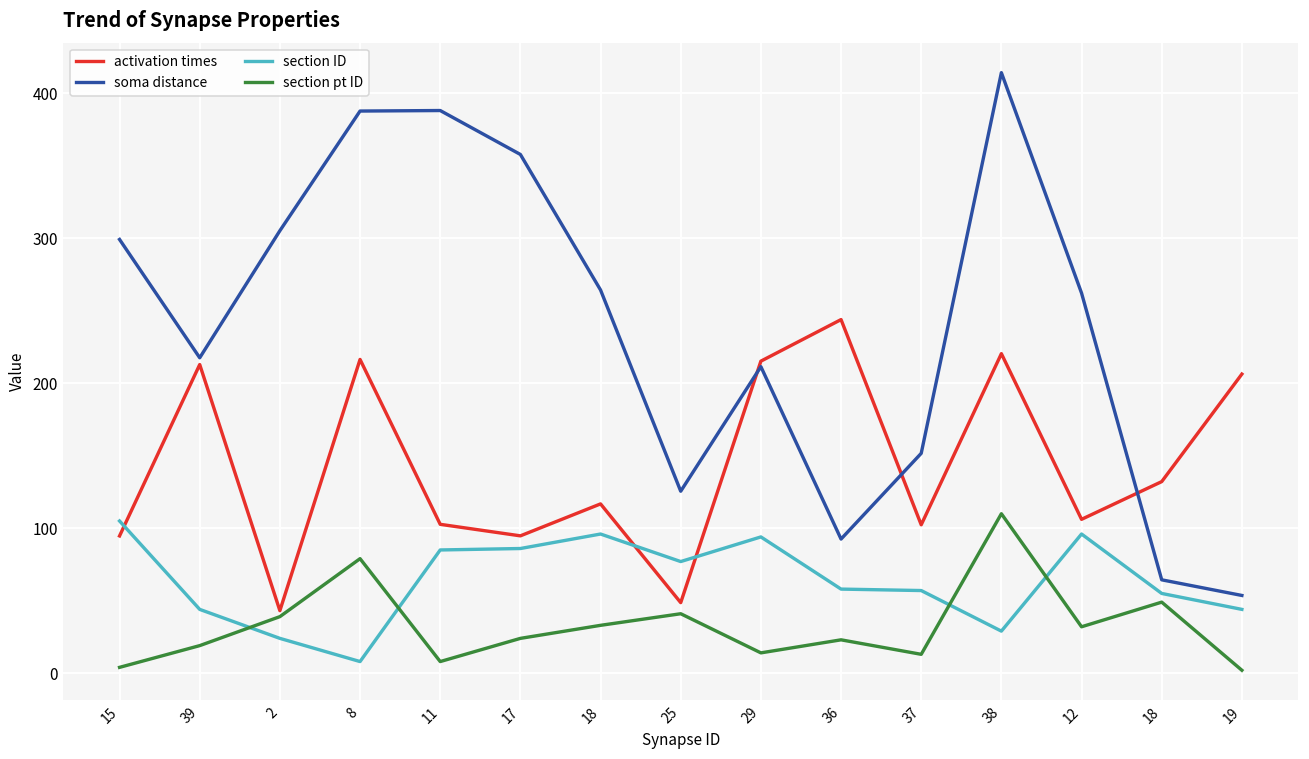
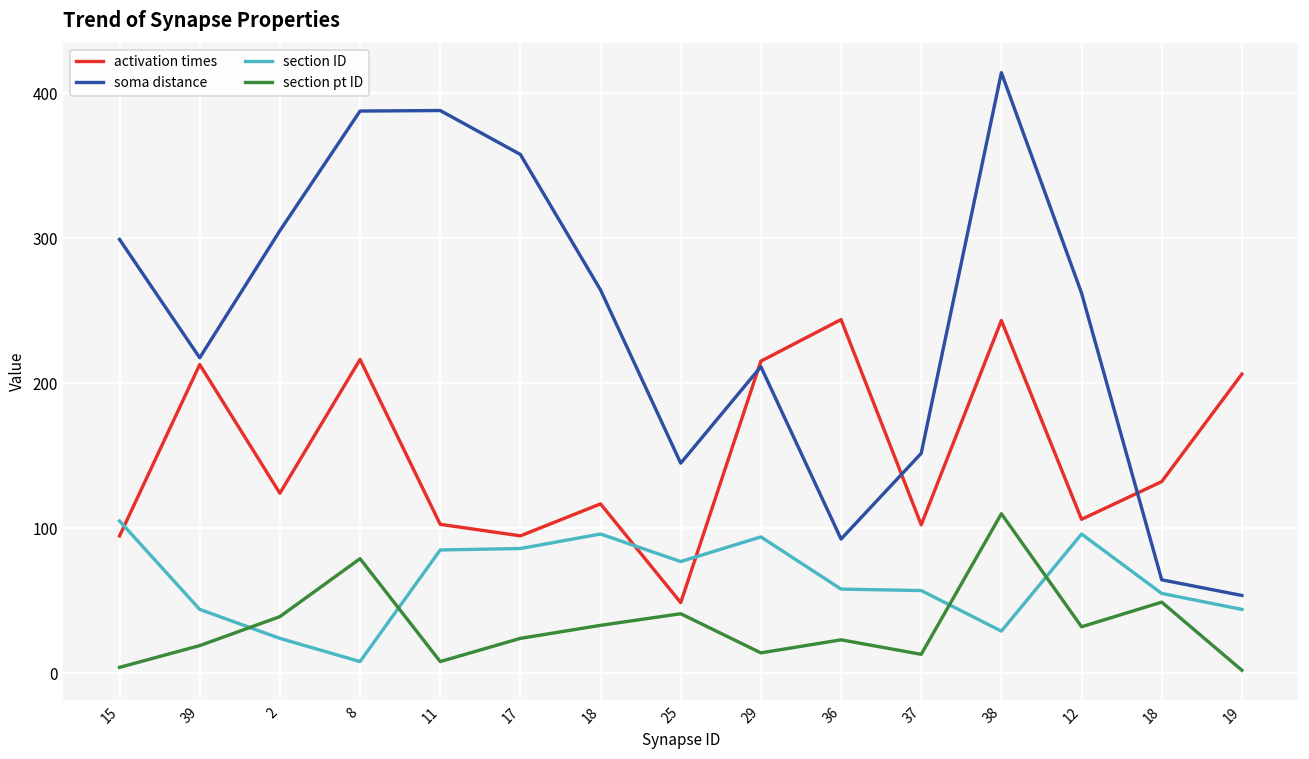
activation times, 2: 43 -> 124
soma distance, 25: 126 -> 145
activation times, 38: 220 -> 243
